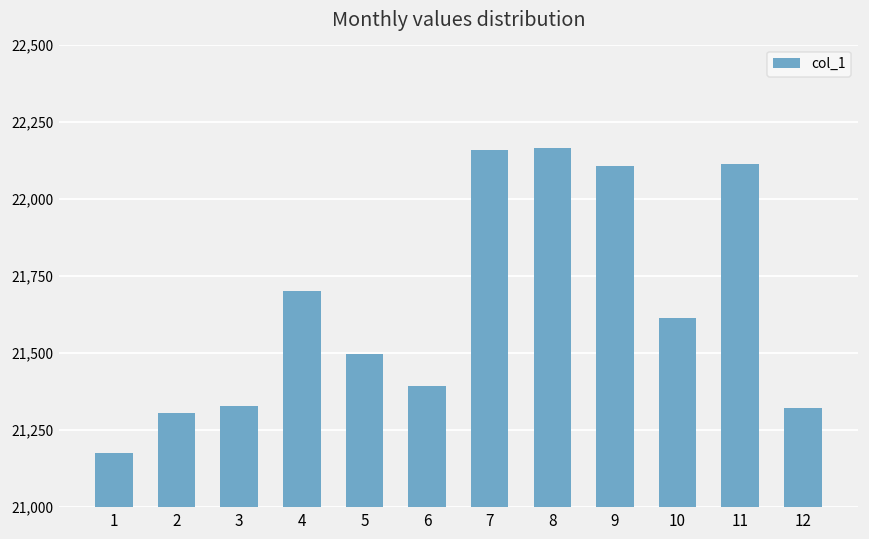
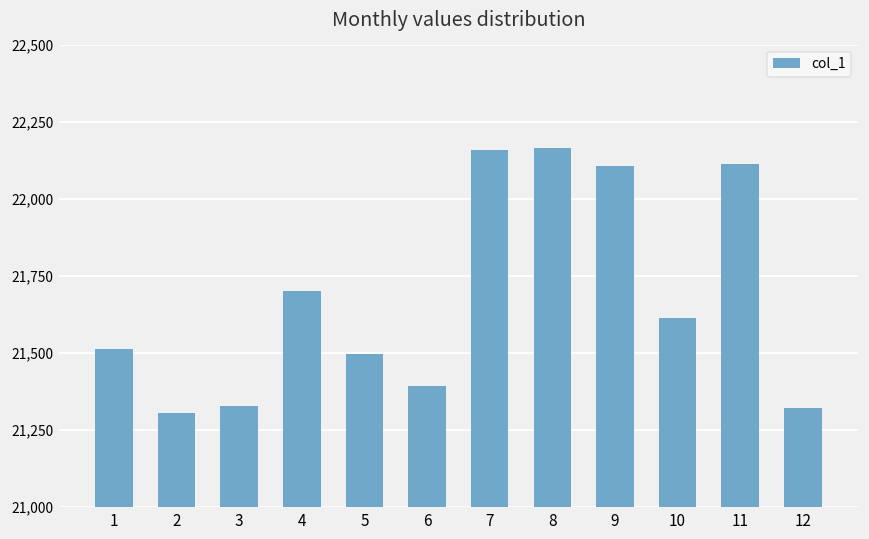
1: 21,180 -> 21,510
